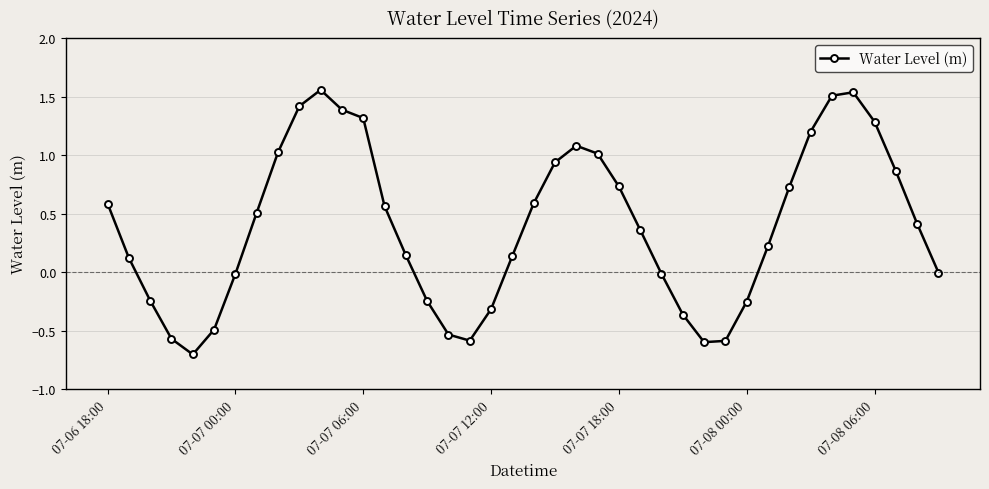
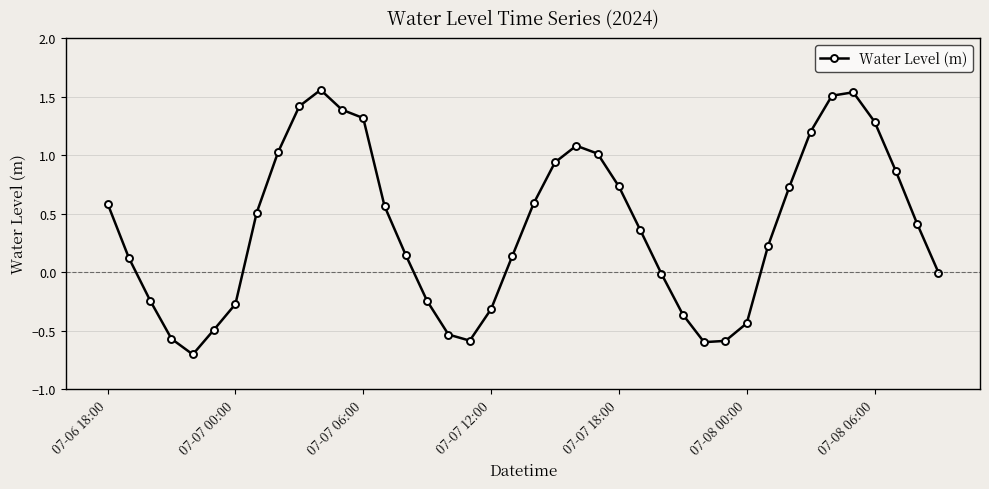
07-07 00:00: -0.01 -> -0.27
07-08 00:00: -0.25 -> -0.44
